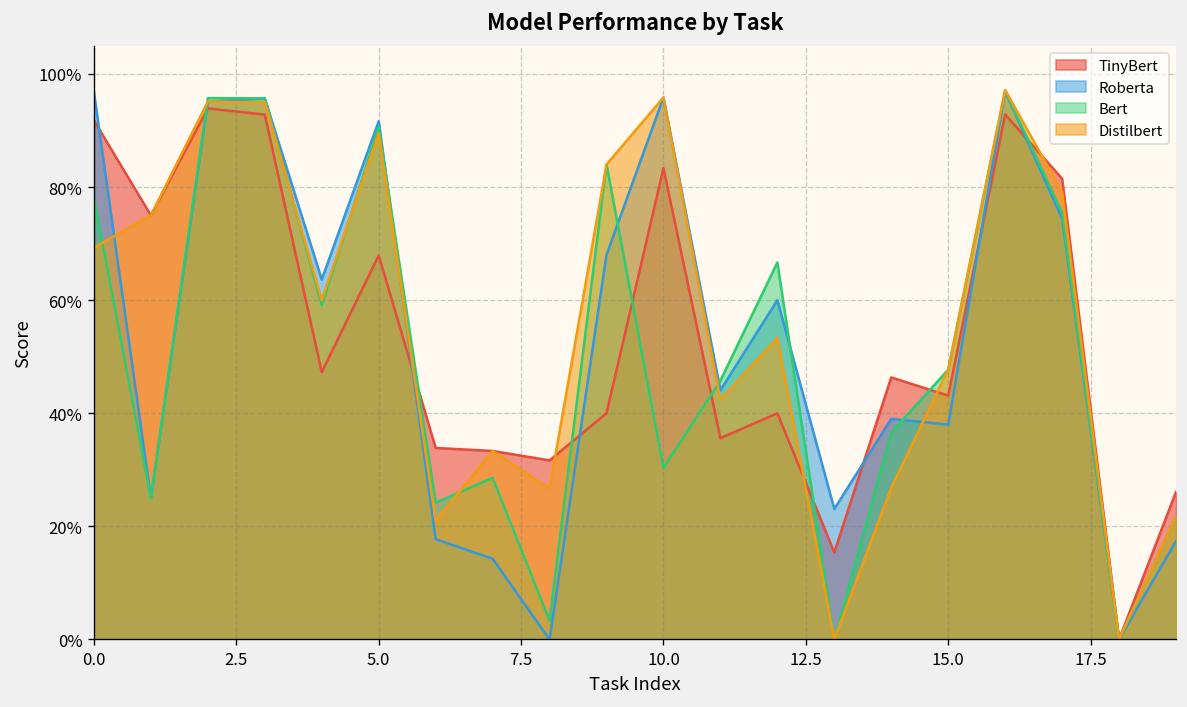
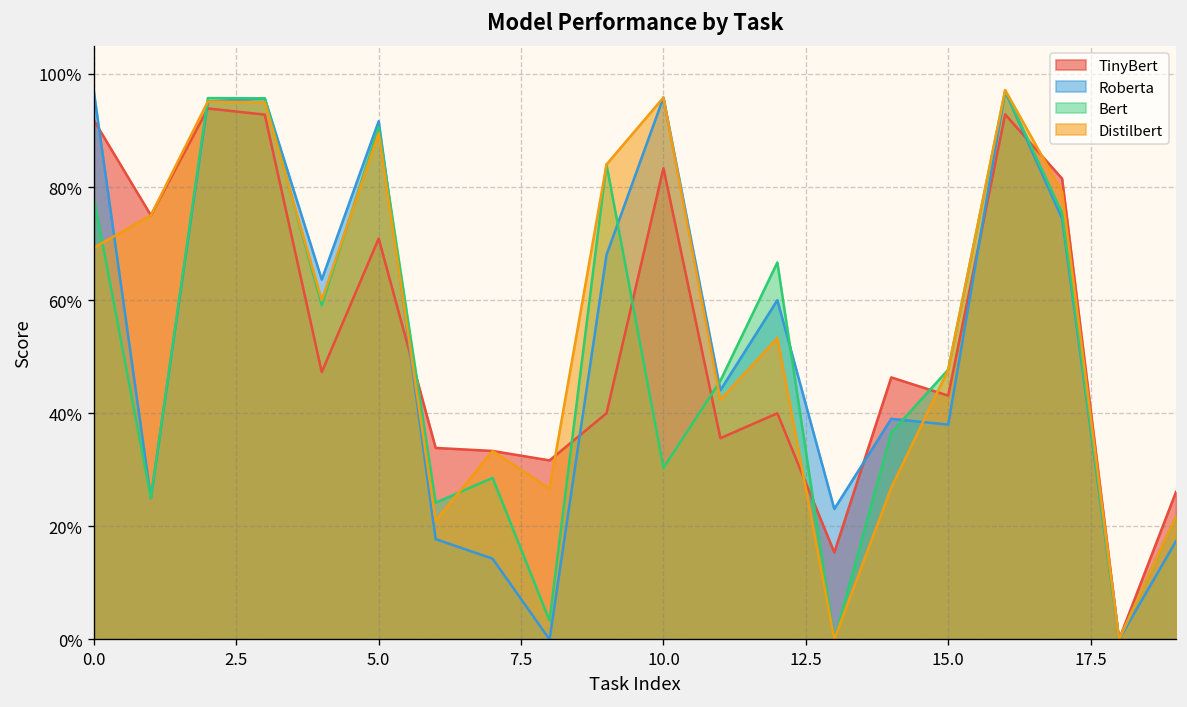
TinyBert, 5.0: 68% -> 71%
